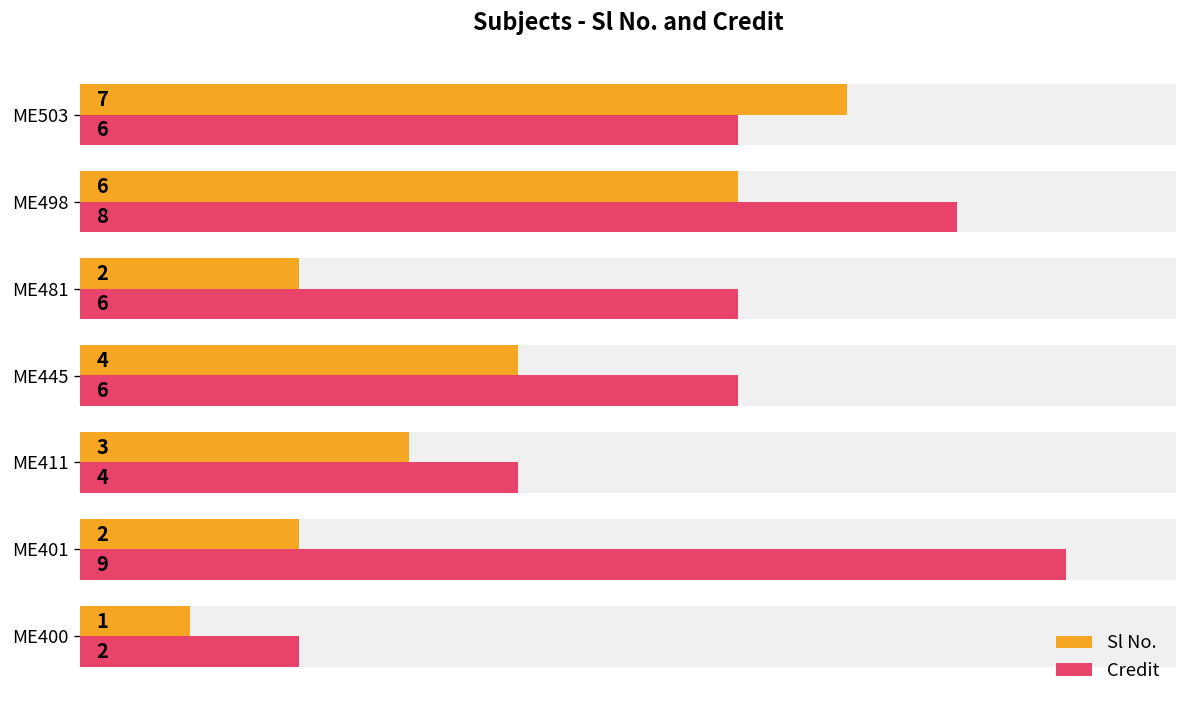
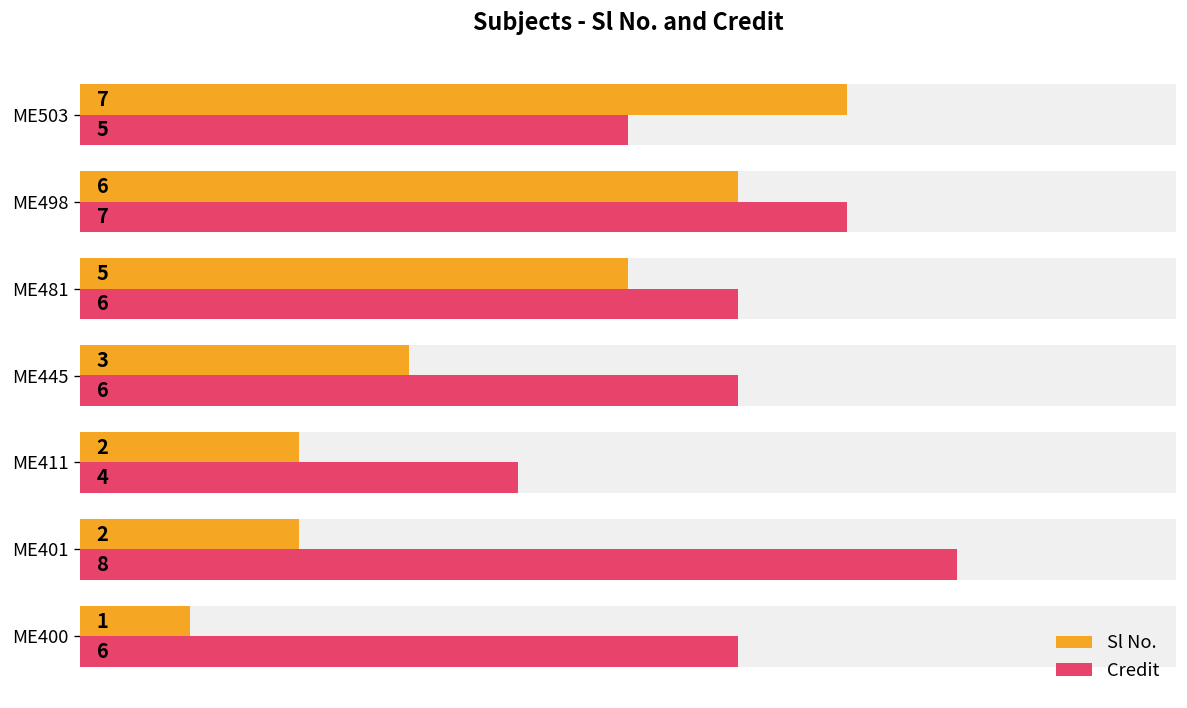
Credit, ME503: 6 -> 5
Credit, ME498: 8 -> 7
Sl No., ME481: 2 -> 5
Sl No., ME445: 4 -> 3
Sl No., ME411: 3 -> 2
Credit, ME401: 9 -> 8
Credit, ME400: 2 -> 6
